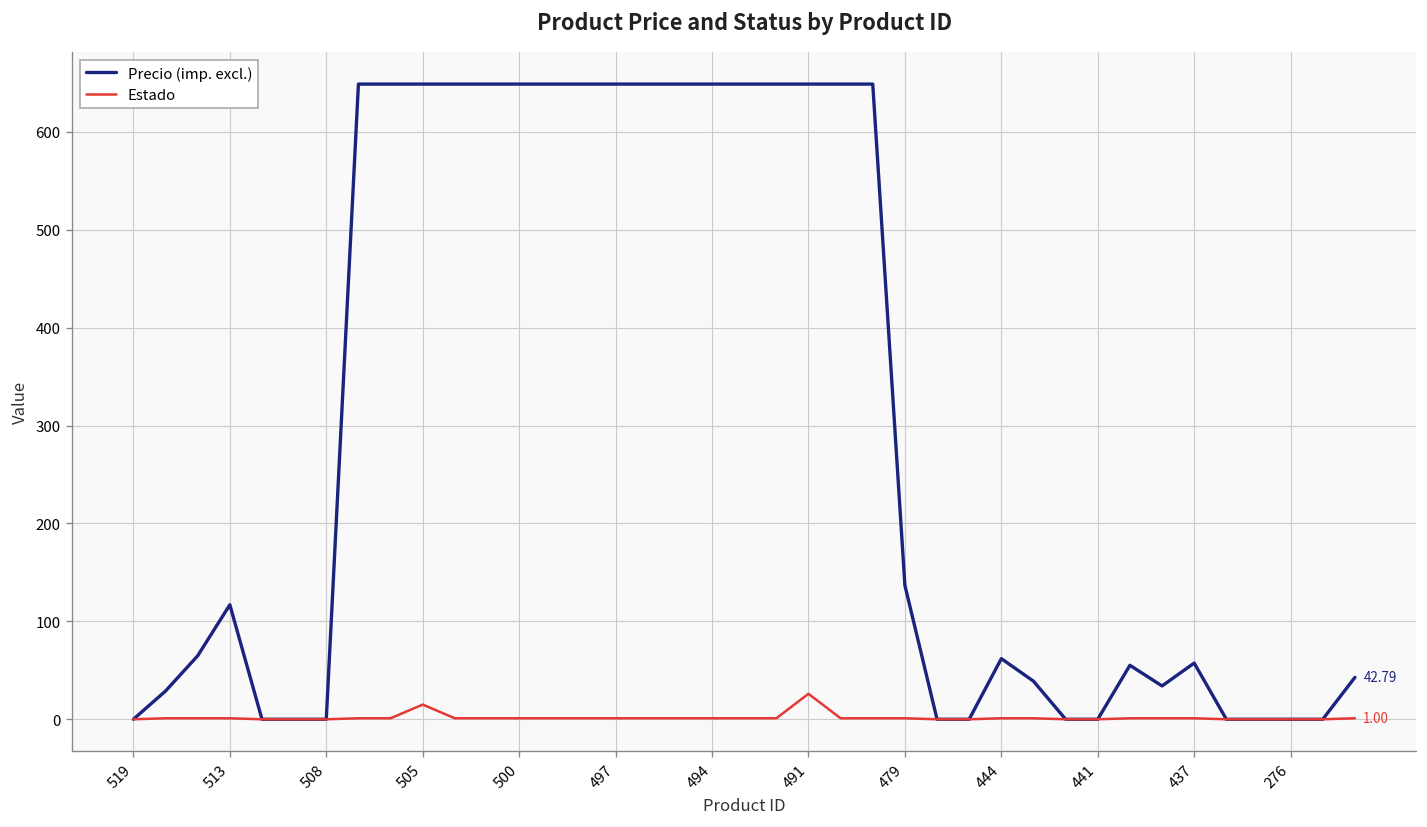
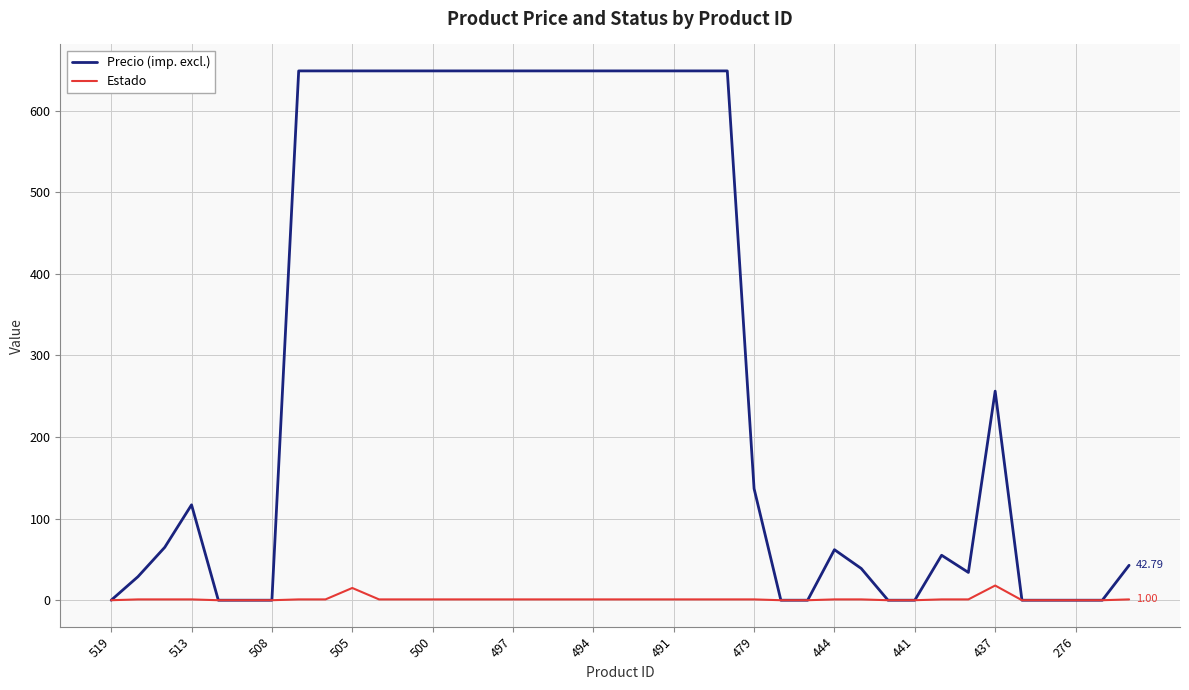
Estado, 491: 30 -> 0
Precio (imp. excl.), 437: 60 -> 260
Estado, 437: 0 -> 20
